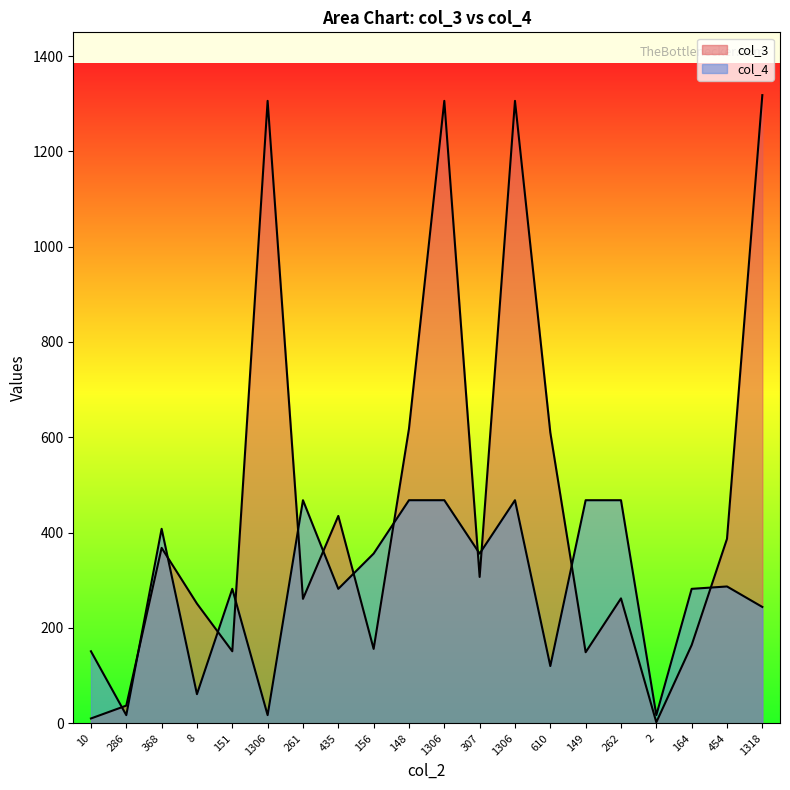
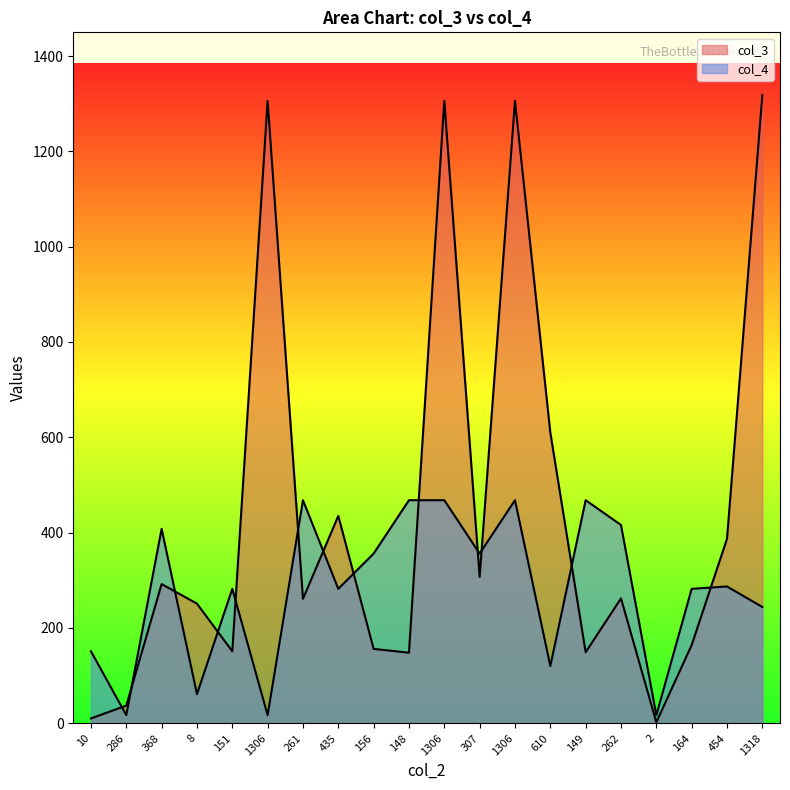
col_3, 368: 370 -> 290
col_3, 148: 620 -> 150
col_4, 262: 470 -> 420
